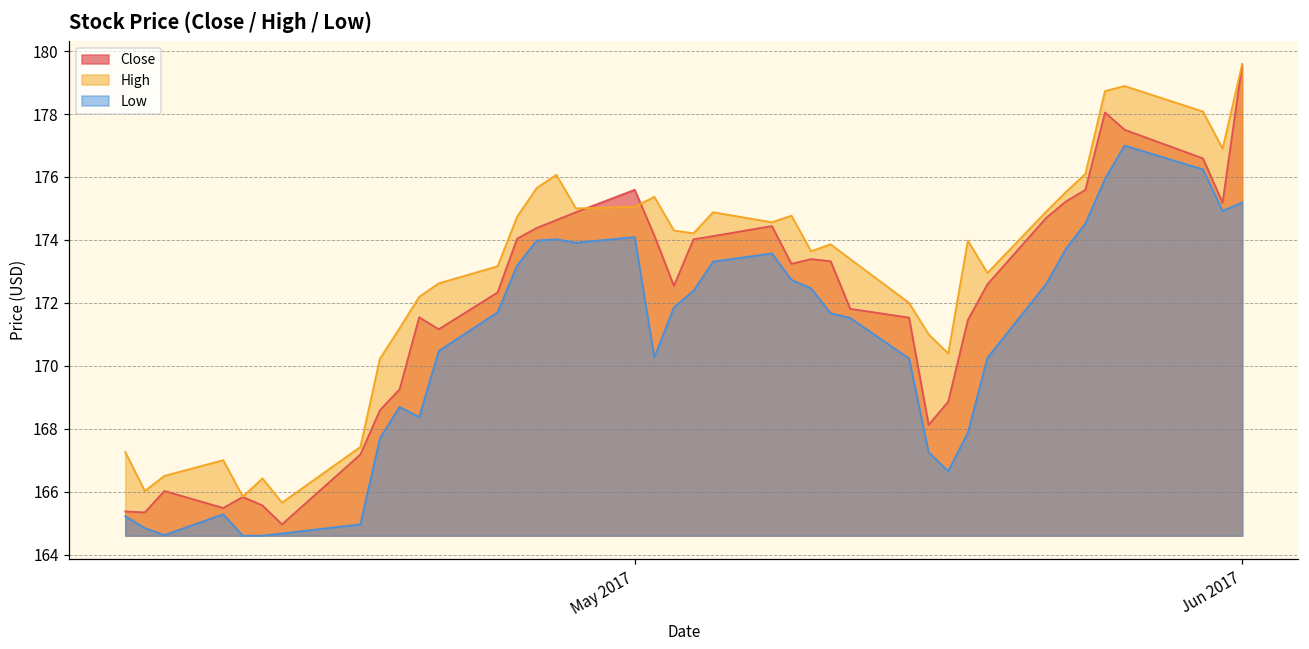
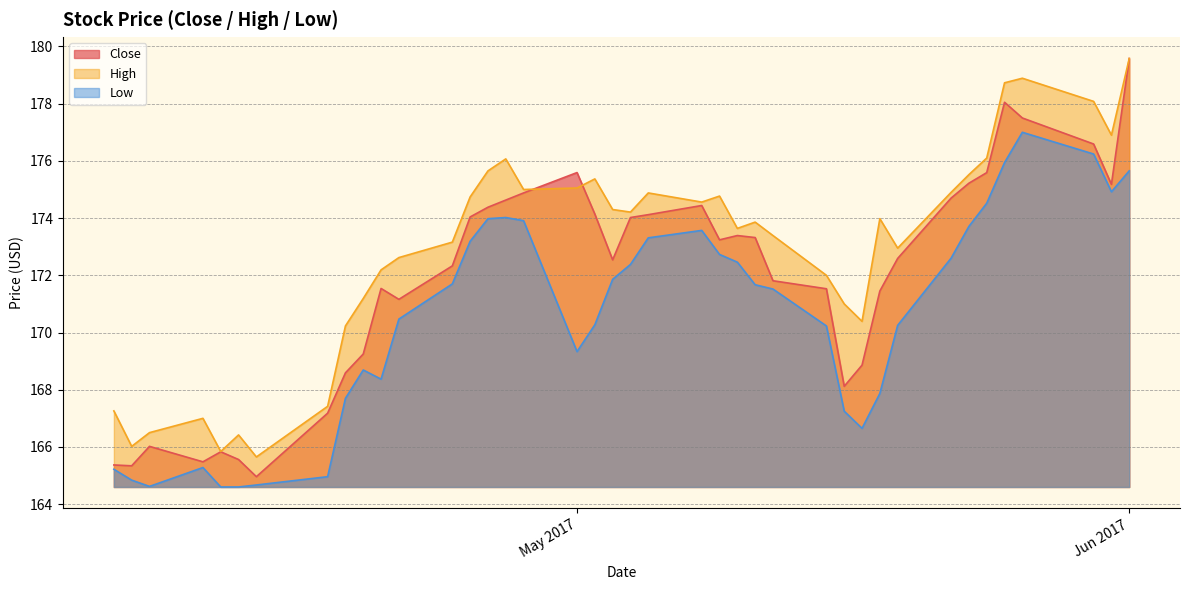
Low, May 2017: 174.1 -> 169.3
Low, Jun 2017: 175.2 -> 175.7
